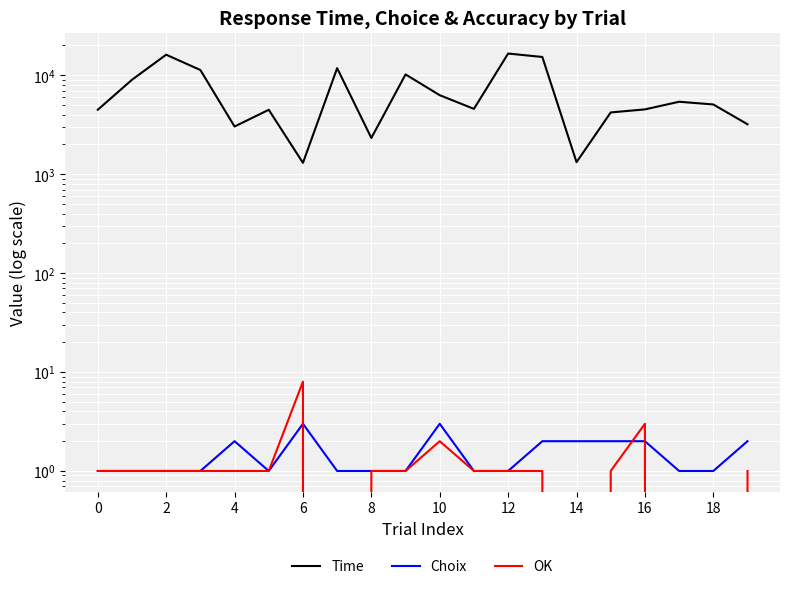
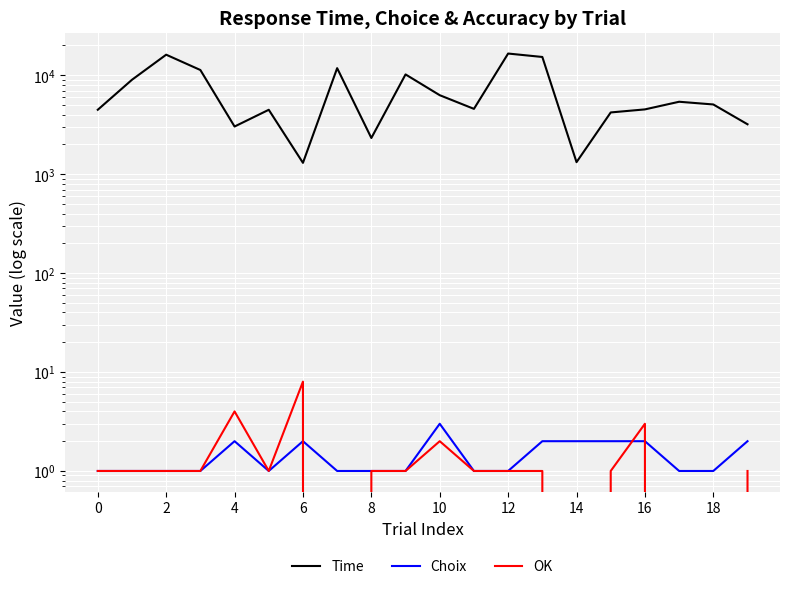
OK, 4: 1 -> 4
Choix, 6: 3 -> 2
